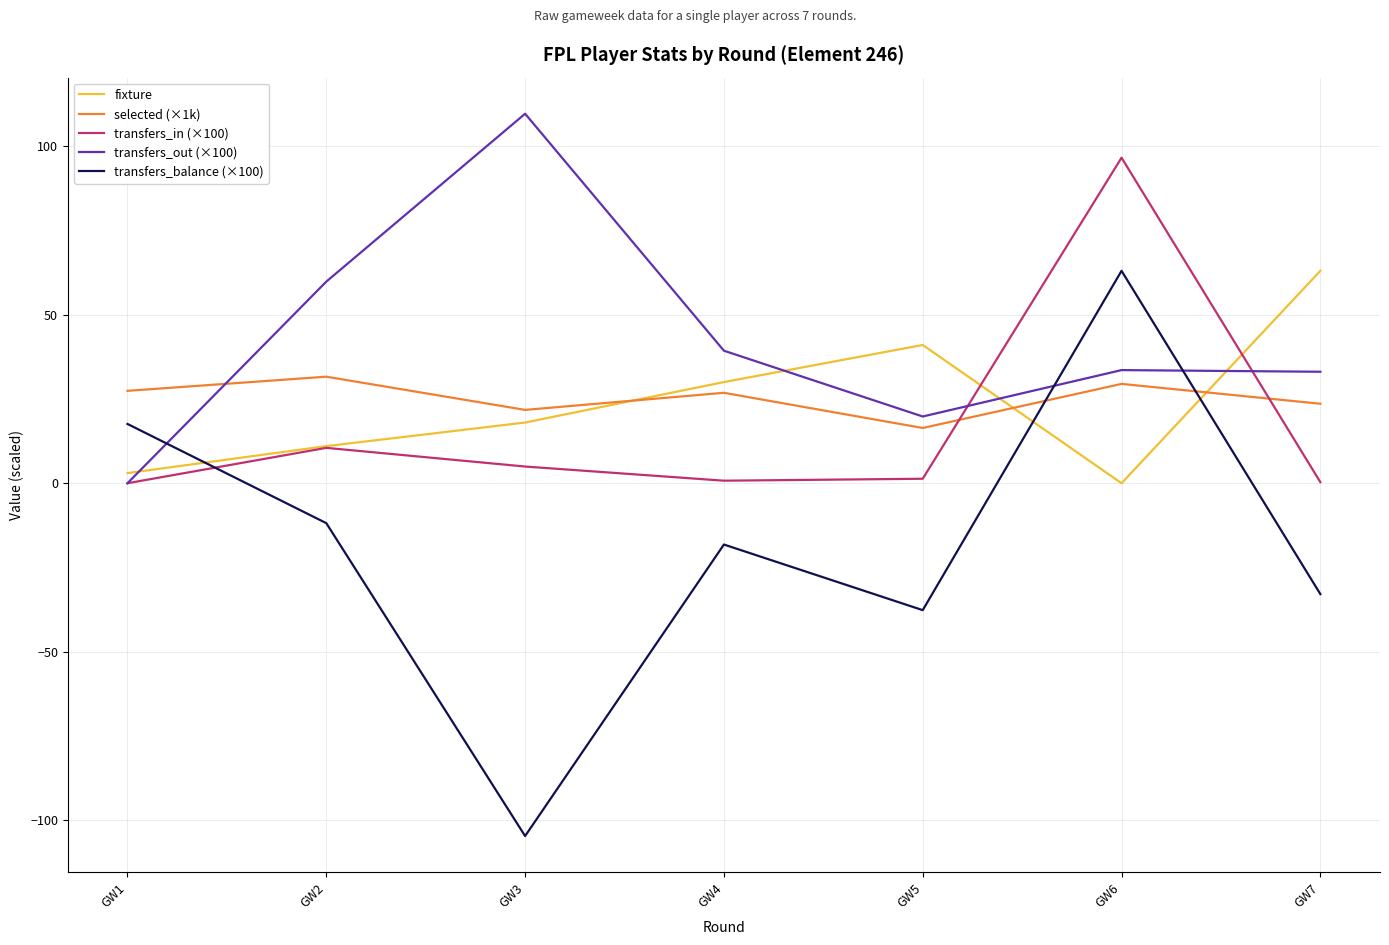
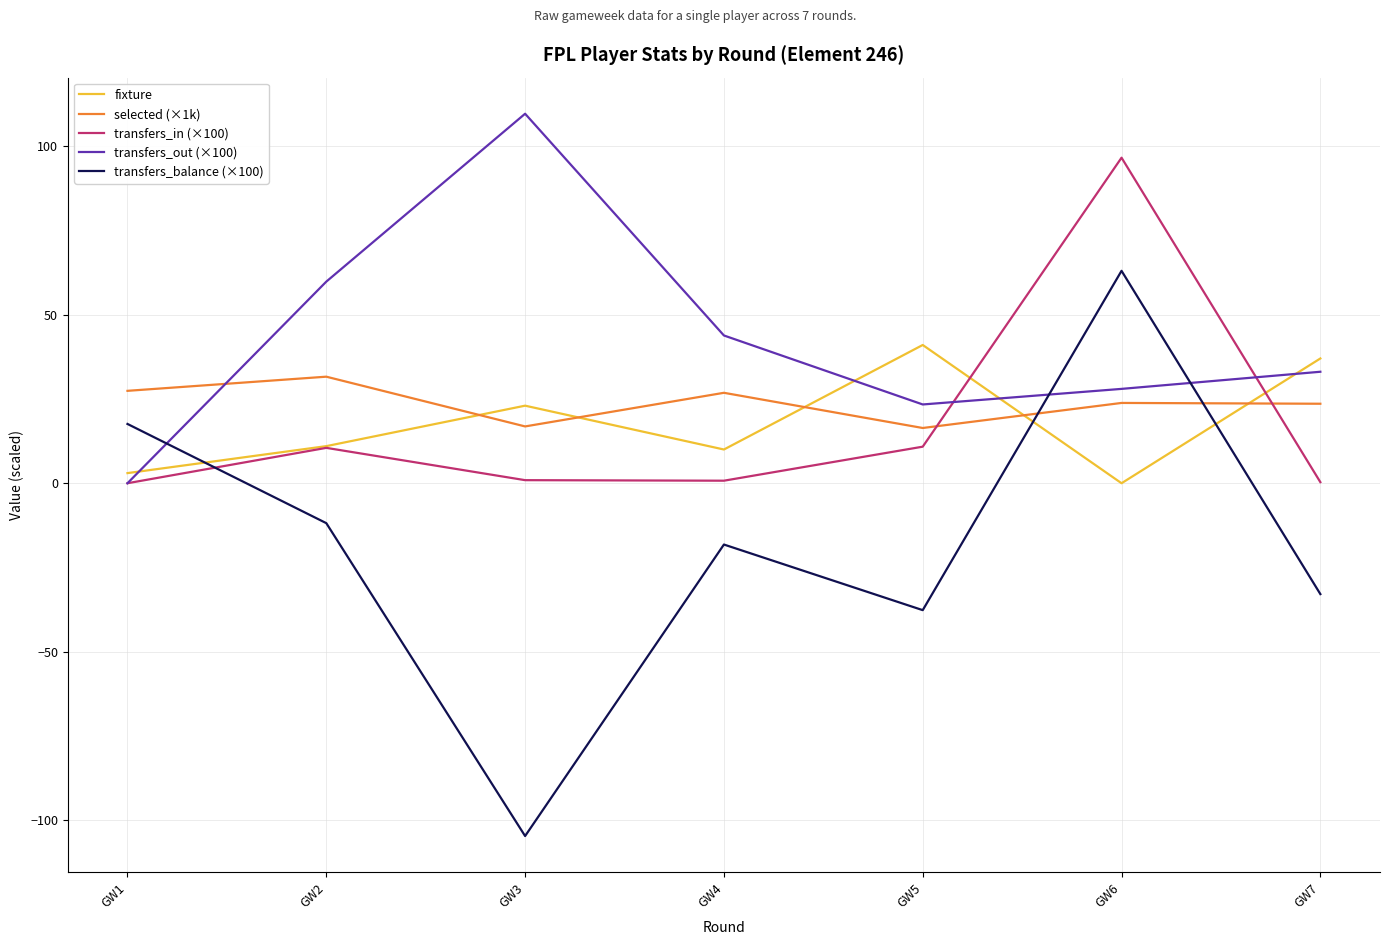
fixture, GW3: 18 -> 23
selected (×1k), GW3: 22 -> 17
transfers_in (×100), GW3: 5 -> 1
fixture, GW4: 30 -> 10
transfers_out (×100), GW4: 39 -> 44
transfers_in (×100), GW5: 1 -> 11
transfers_out (×100), GW5: 20 -> 23
selected (×1k), GW6: 29 -> 24
transfers_out (×100), GW6: 34 -> 28
fixture, GW7: 63 -> 37
